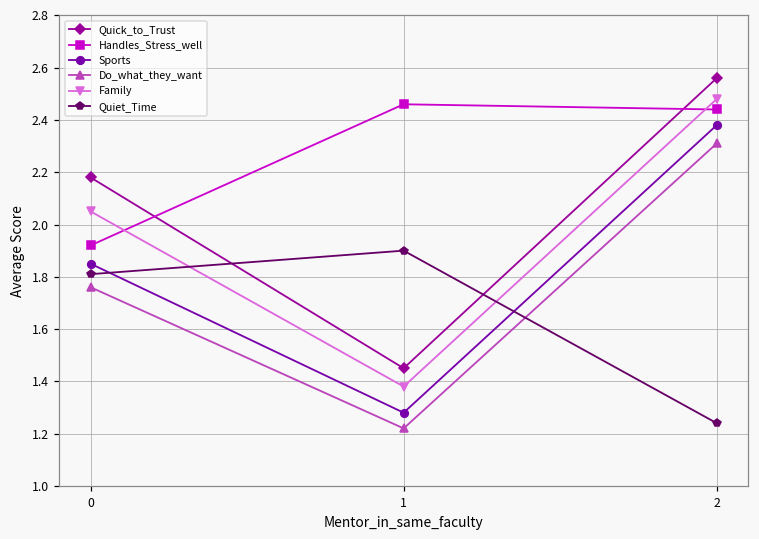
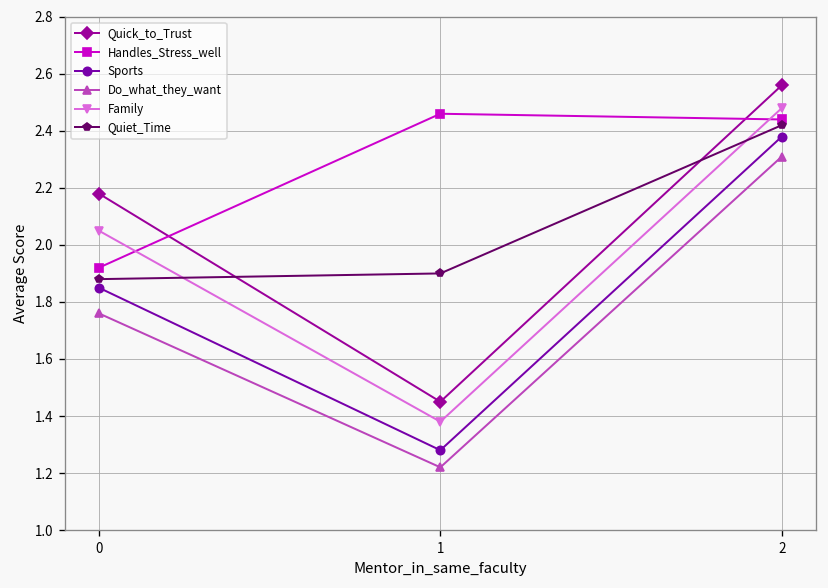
Quiet_Time, 0: 1.81 -> 1.88
Quiet_Time, 2: 1.24 -> 2.42
